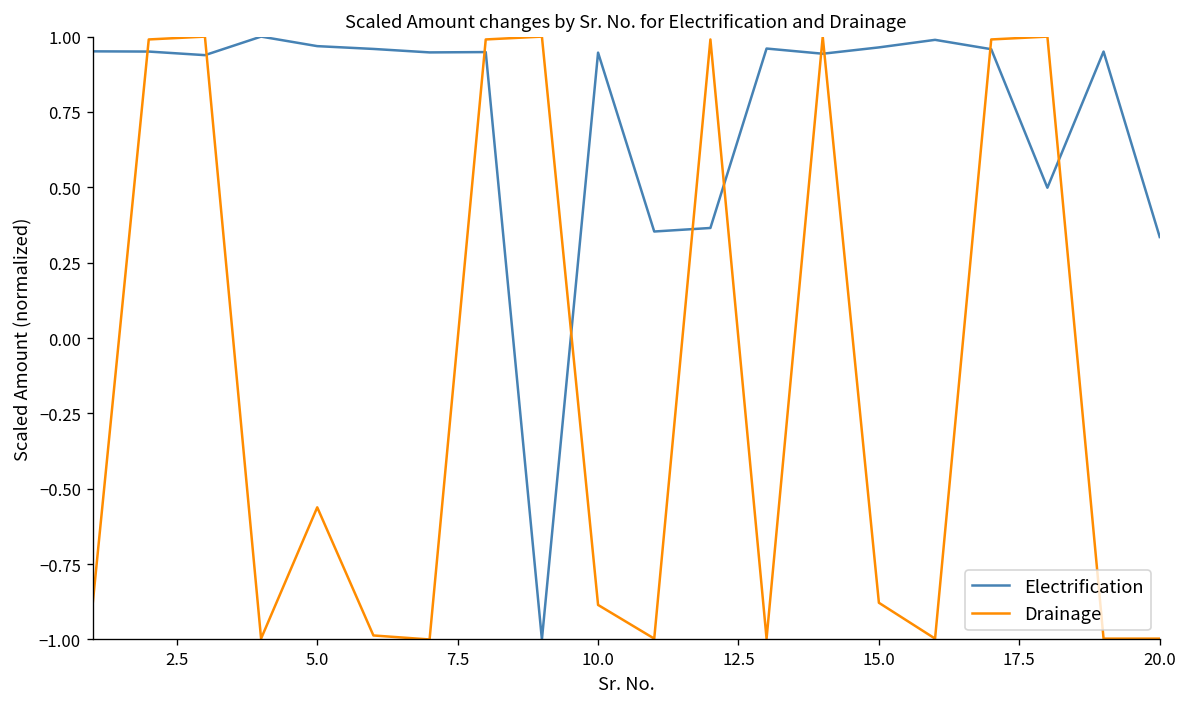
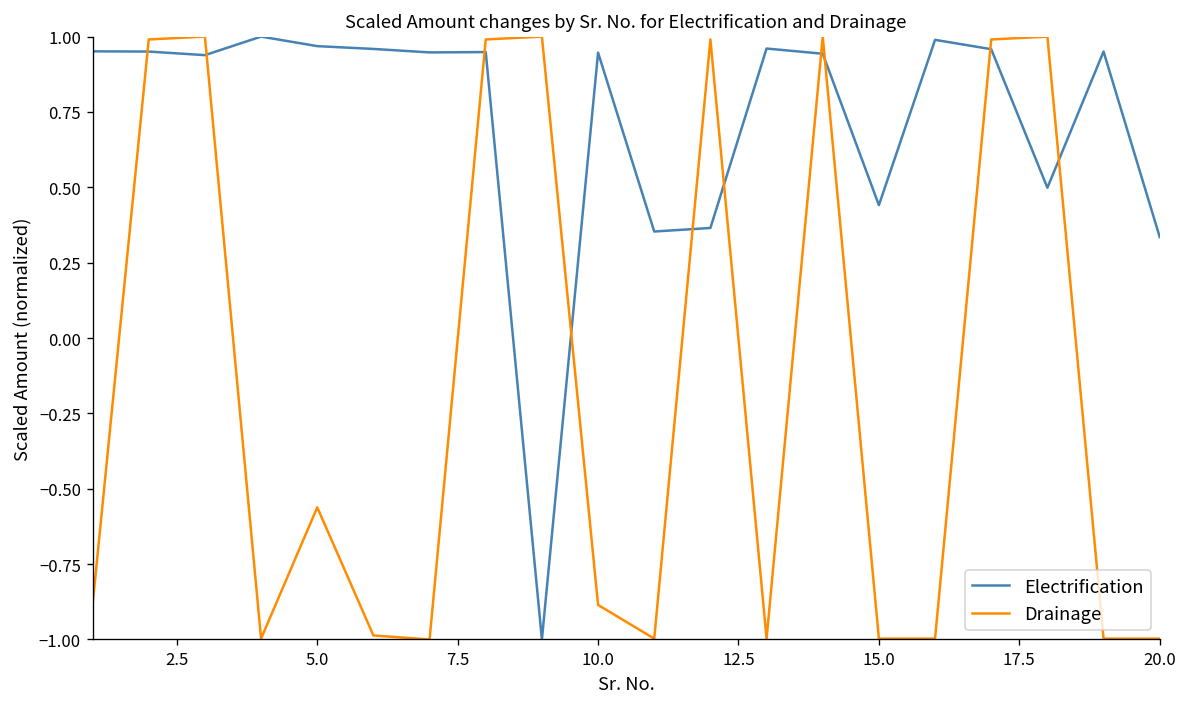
Electrification, 15.0: 0.96 -> 0.44
Drainage, 15.0: -0.88 -> -1.00
